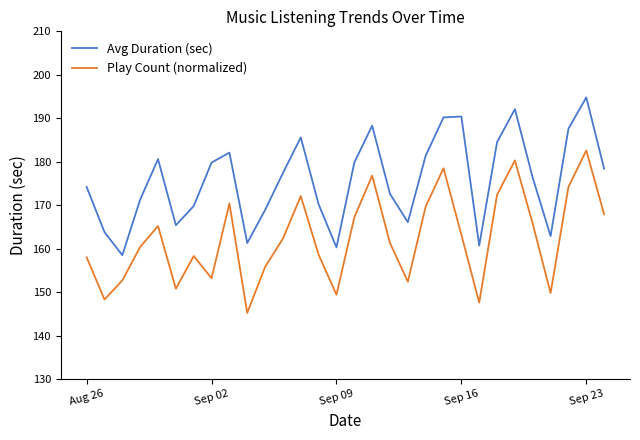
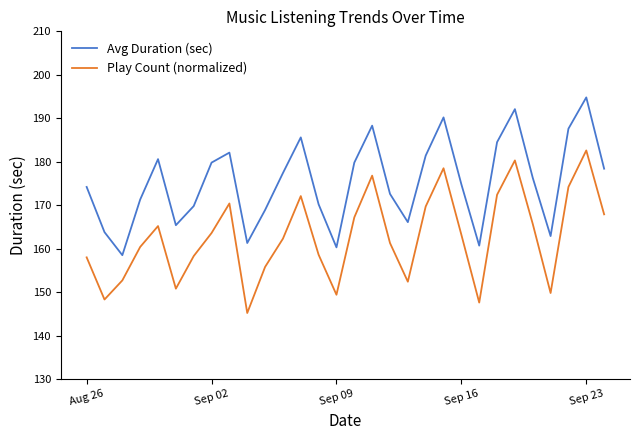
Play Count (normalized), Sep 02: 153 -> 164
Avg Duration (sec), Sep 16: 190 -> 175
